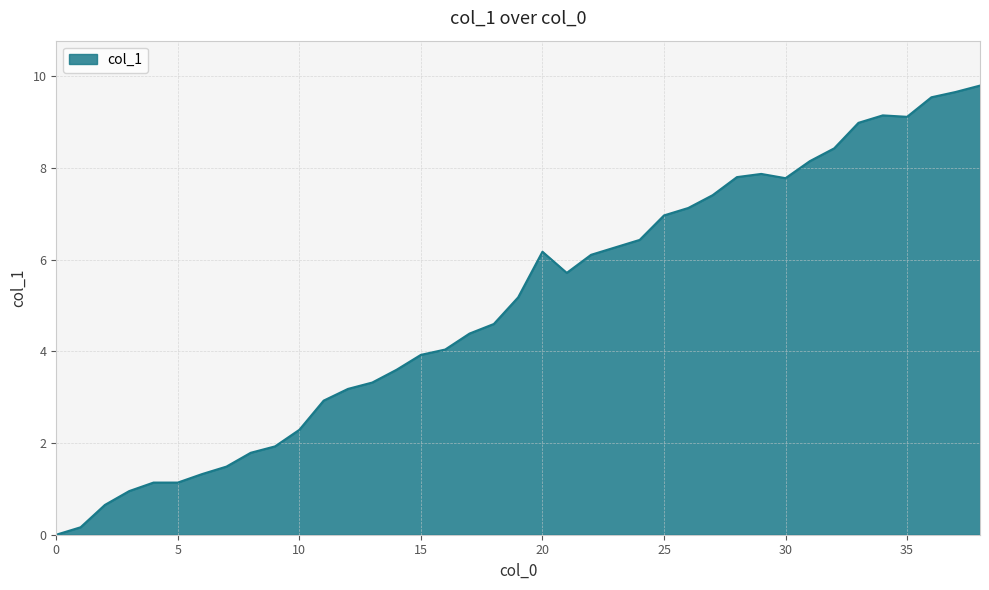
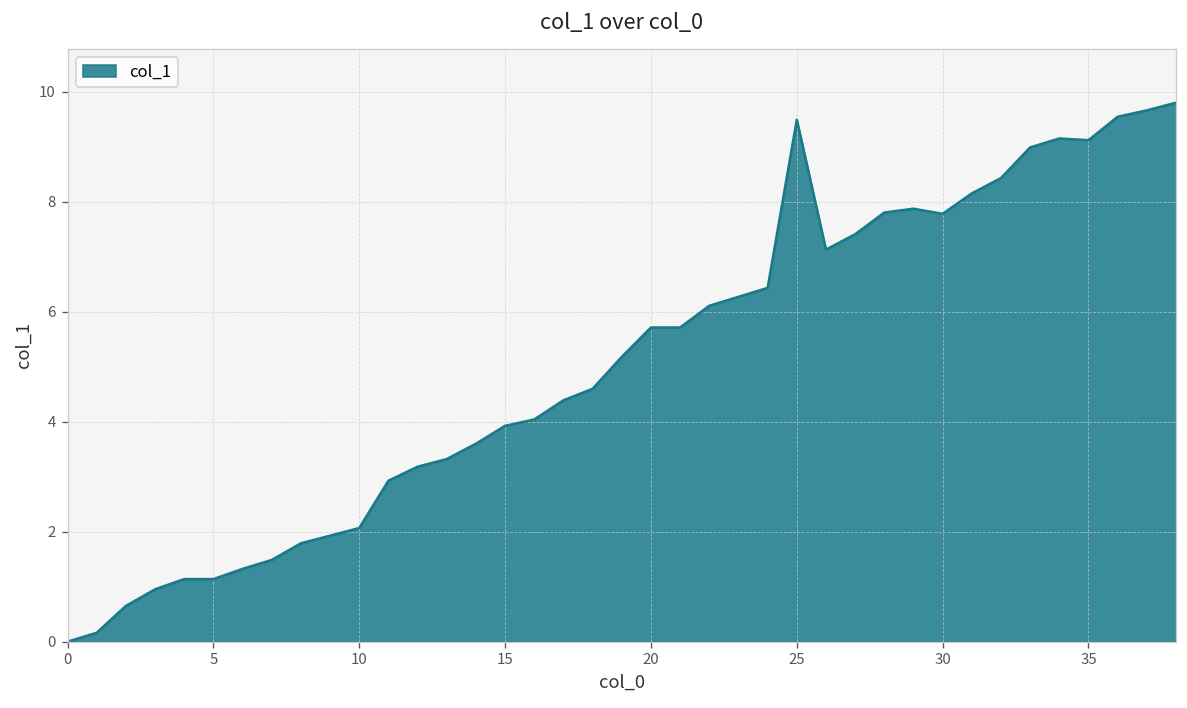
10: 2.3 -> 2.1
20: 6.2 -> 5.7
25: 7.0 -> 9.5
